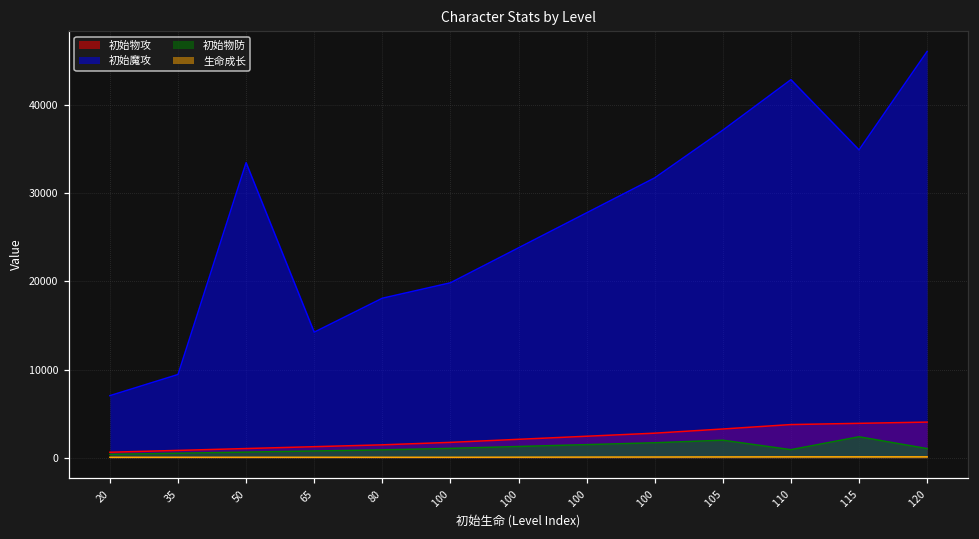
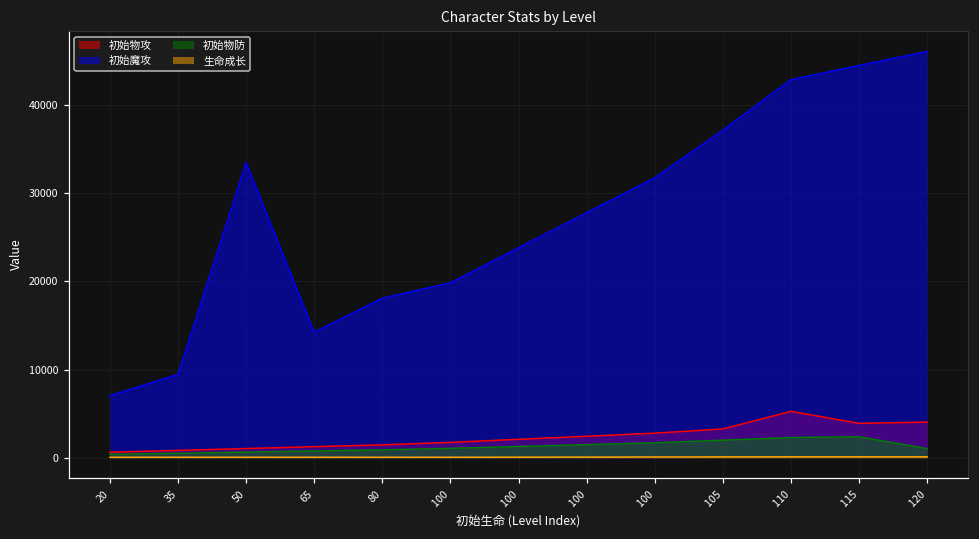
初始物攻, 110: 4000 -> 5000
初始物防, 110: 1000 -> 2000
初始魔攻, 115: 35000 -> 44000
